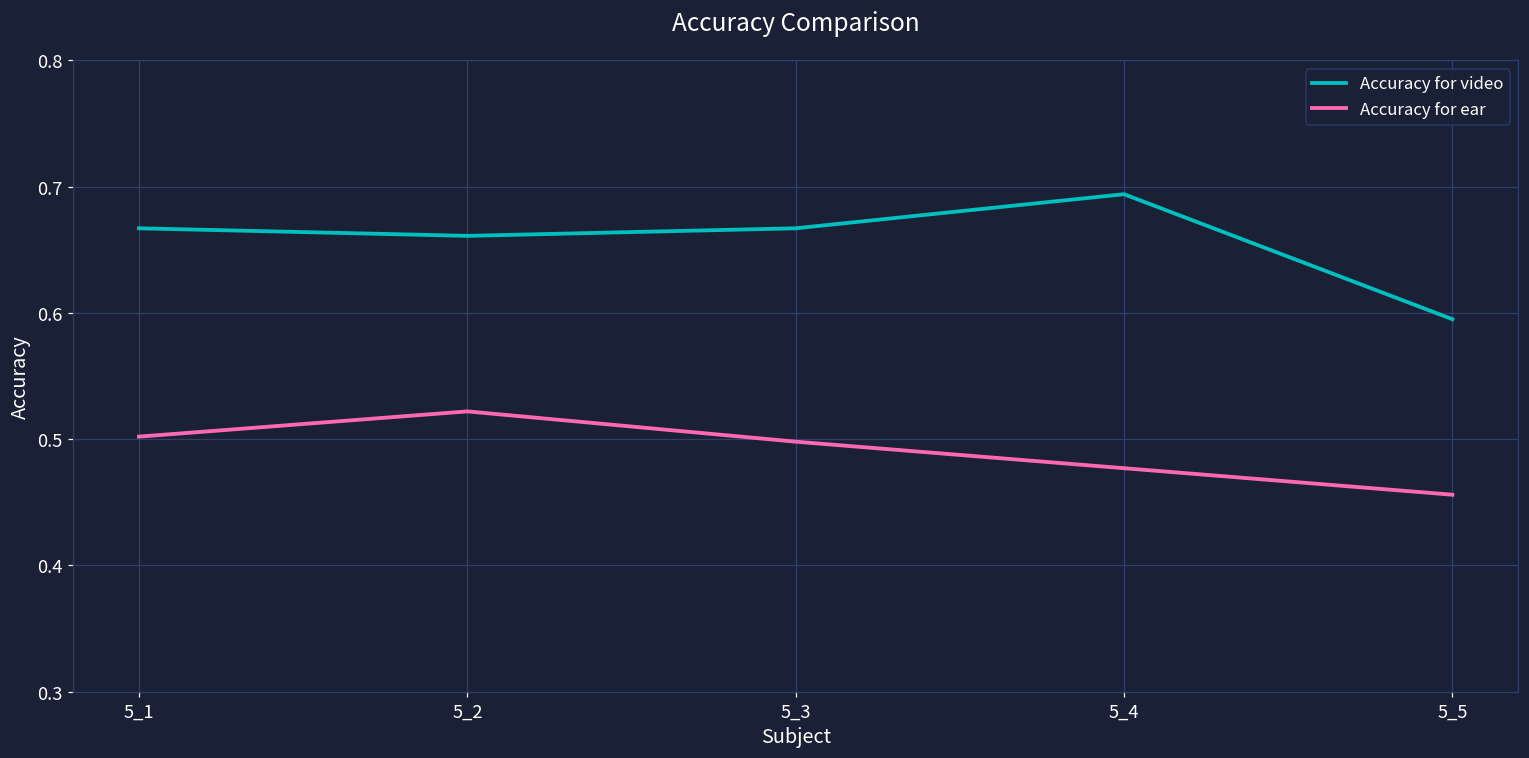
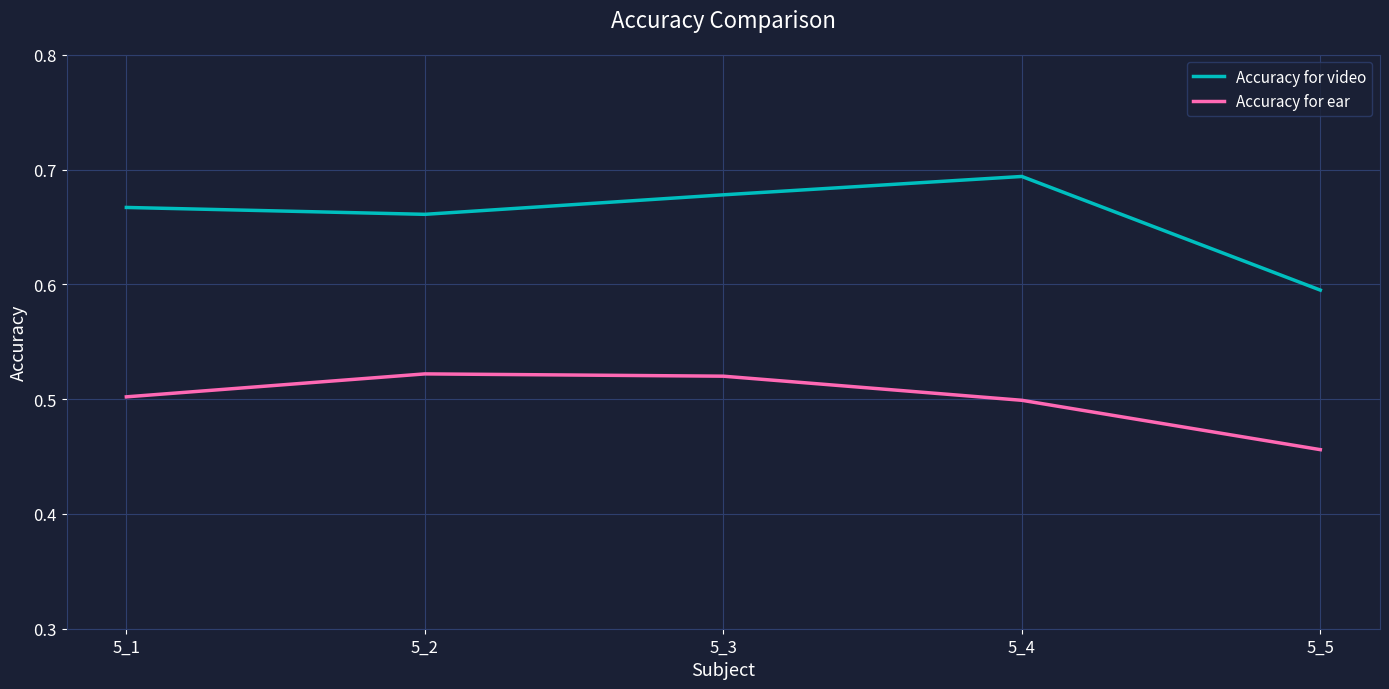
Accuracy for video, 5_3: 0.667 -> 0.678
Accuracy for ear, 5_3: 0.498 -> 0.520
Accuracy for ear, 5_4: 0.477 -> 0.499
